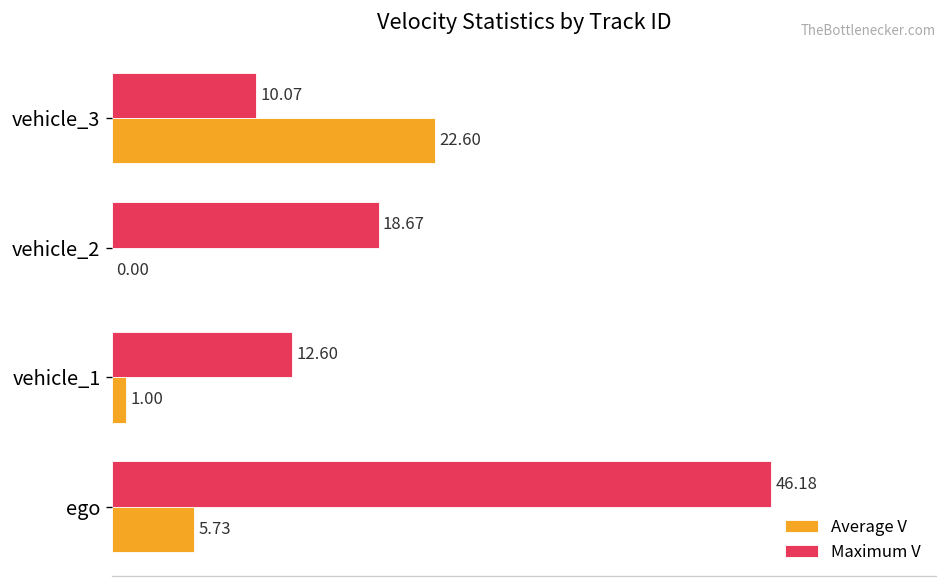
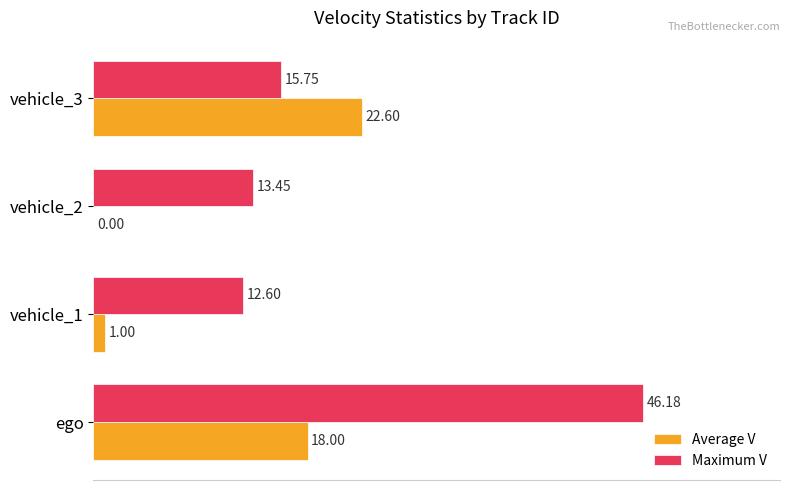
Maximum V, vehicle_3: 10.07 -> 15.75
Maximum V, vehicle_2: 18.67 -> 13.45
Average V, ego: 5.73 -> 18.00
